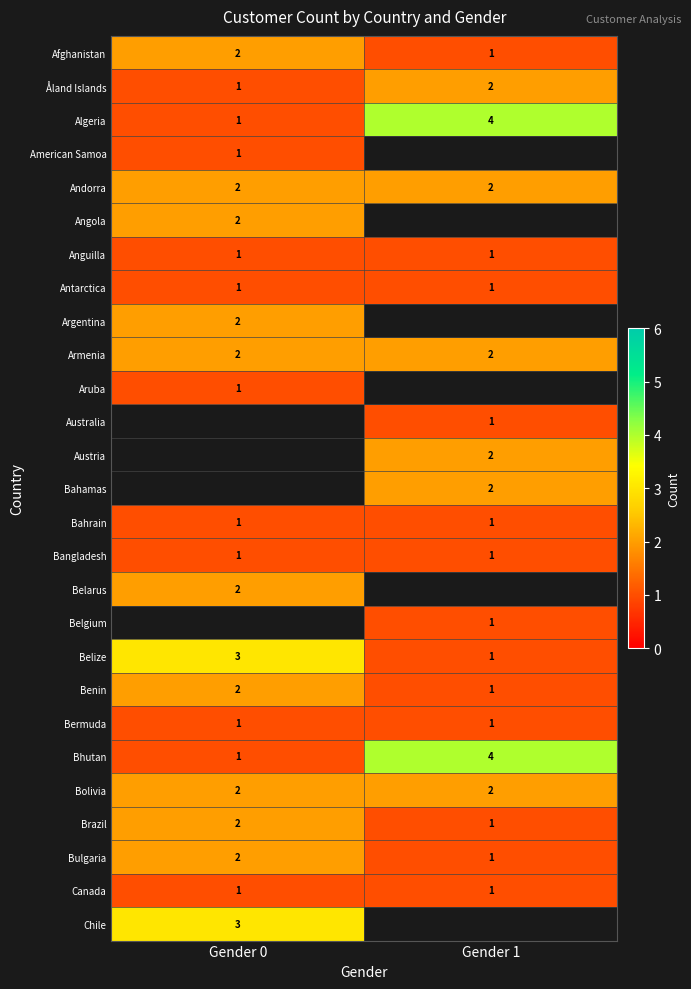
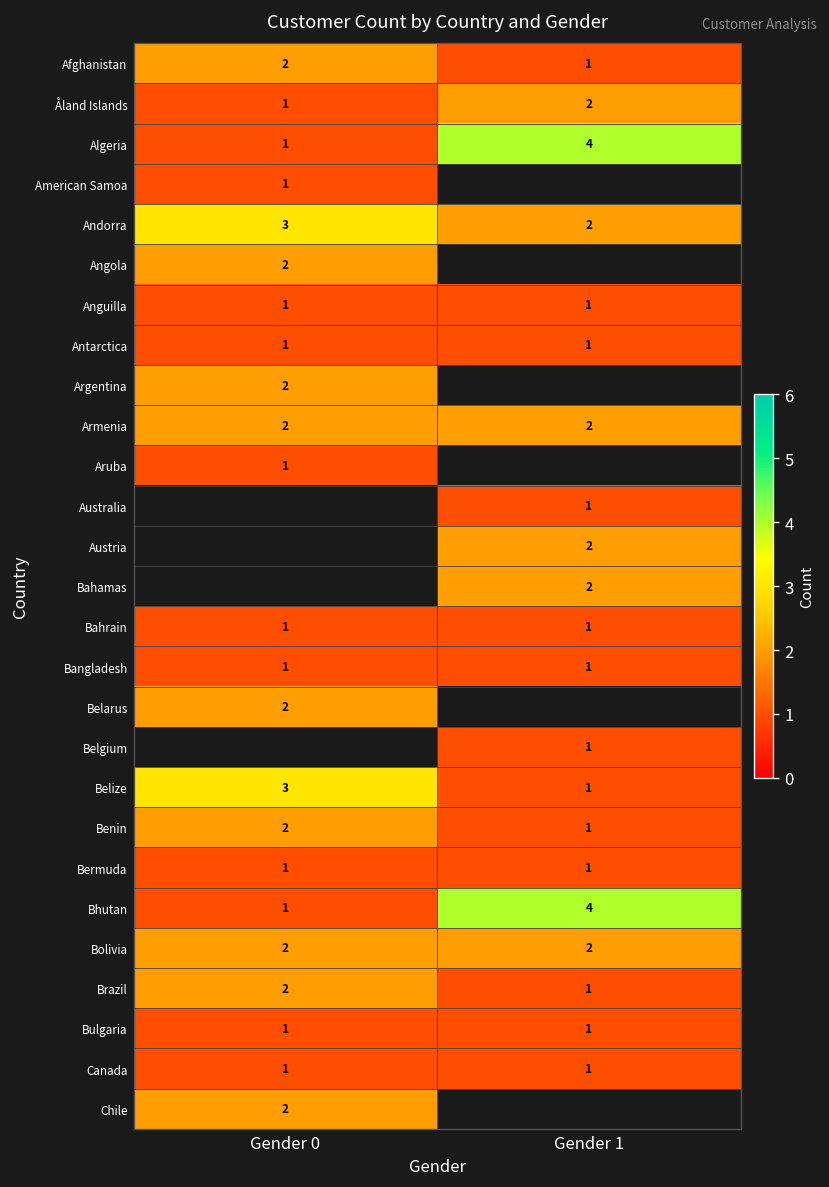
Andorra, Gender 0: 2 -> 3
Bulgaria, Gender 0: 2 -> 1
Chile, Gender 0: 3 -> 2
